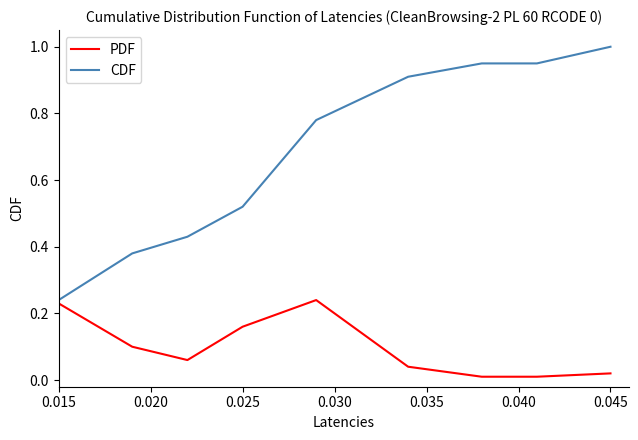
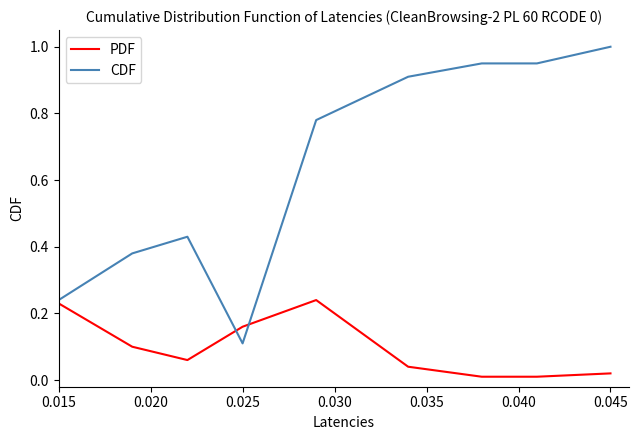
CDF, 0.025: 0.52 -> 0.11
